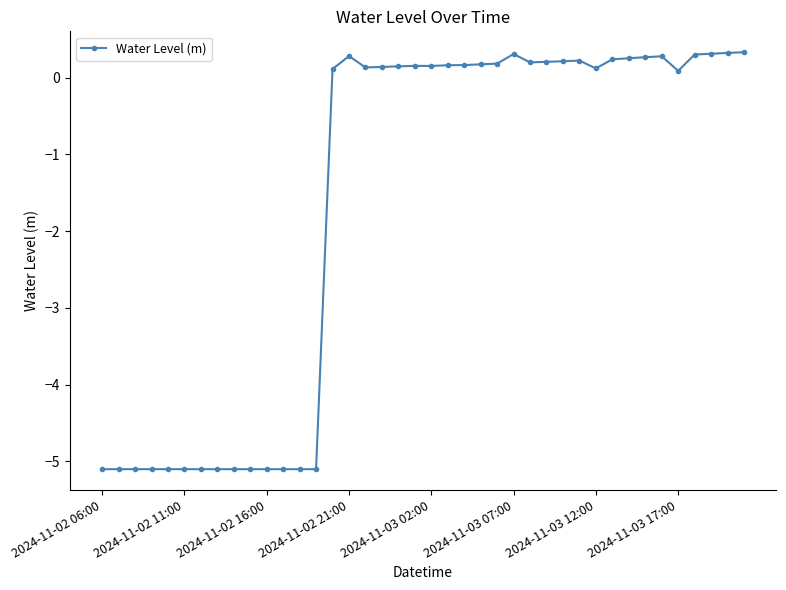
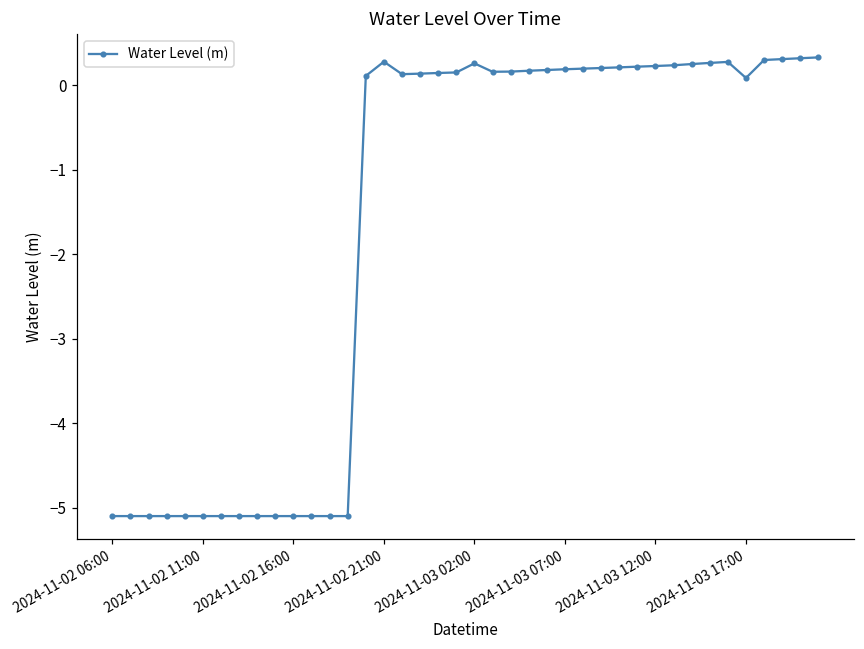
2024-11-03 02:00: 0.2 -> 0.3
2024-11-03 07:00: 0.3 -> 0.2
2024-11-03 12:00: 0.1 -> 0.2
